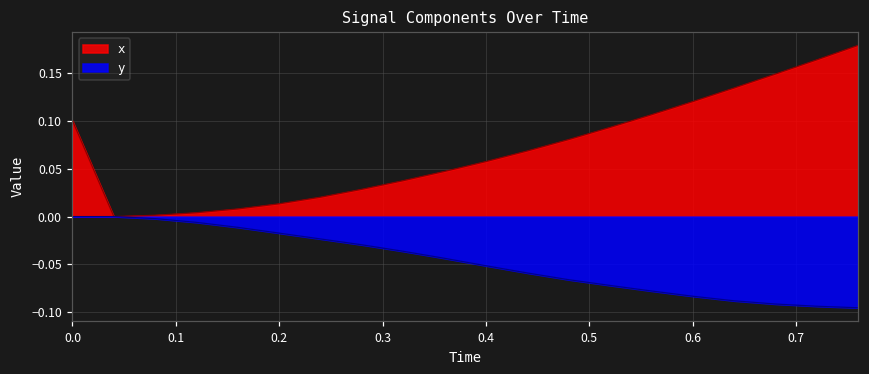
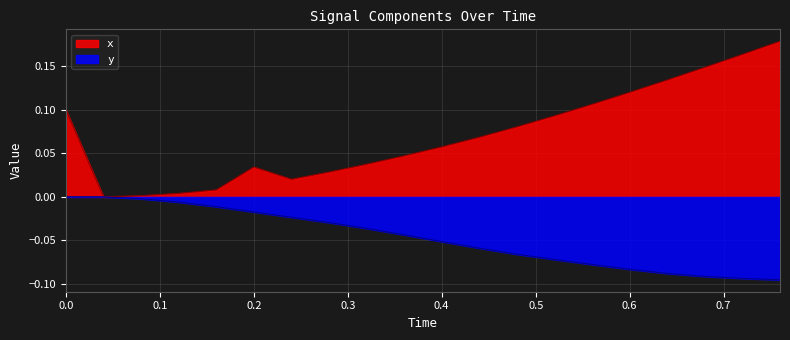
x, 0.2: 0.01 -> 0.03
